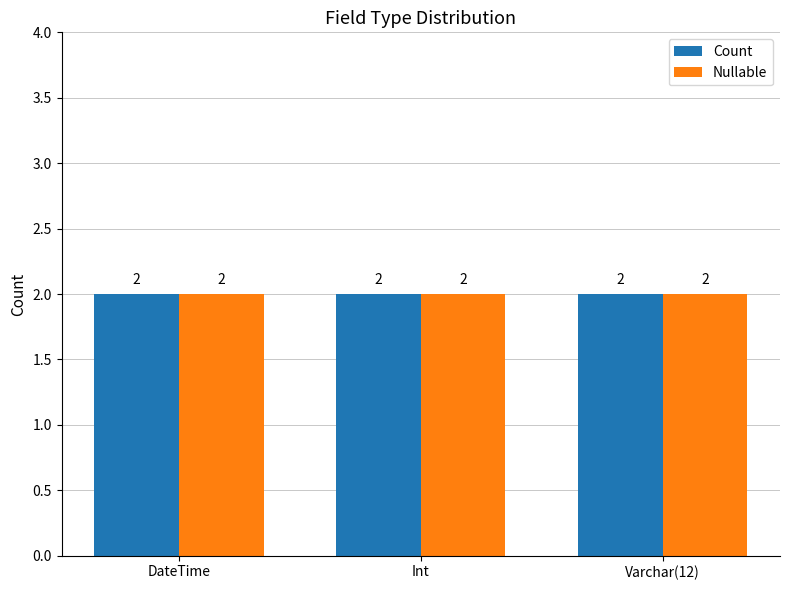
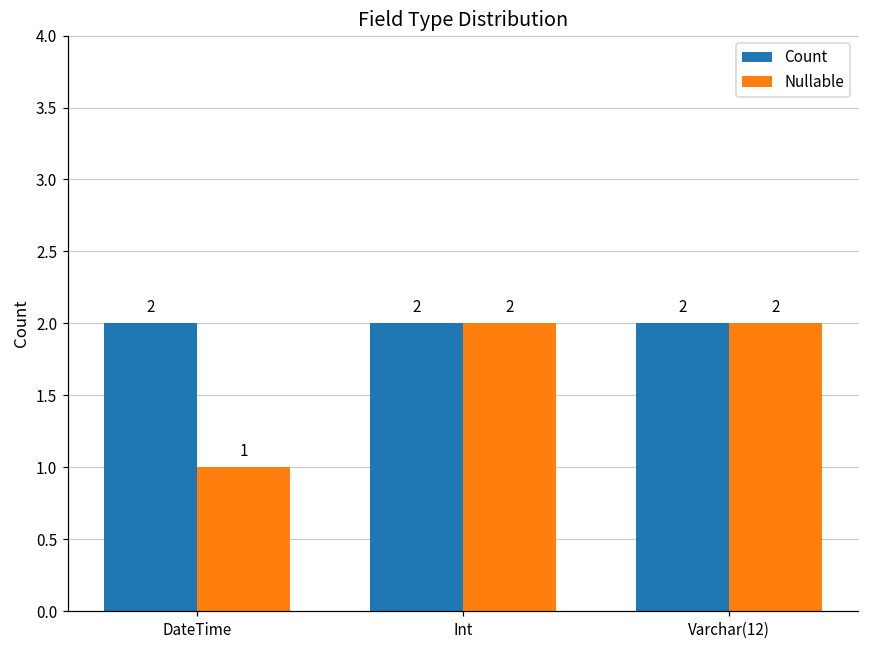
Nullable, DateTime: 2 -> 1
